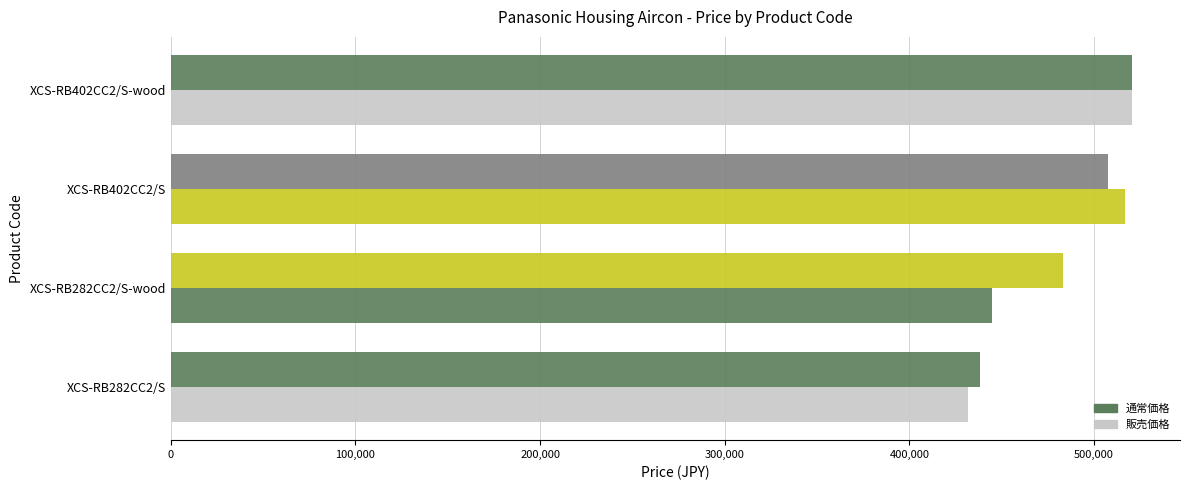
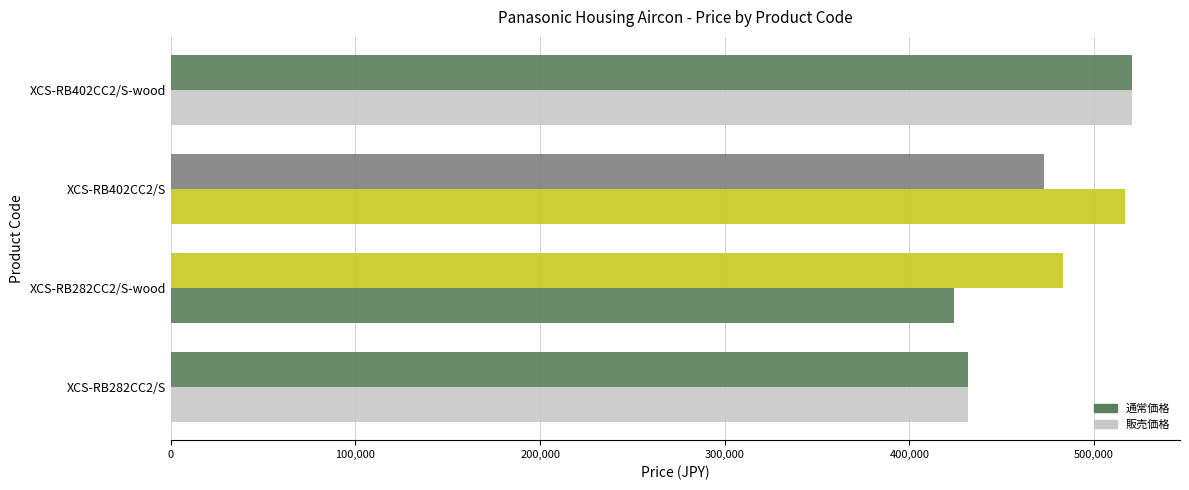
通常価格, XCS-RB402CC2/S: 508,000 -> 473,000
販売価格, XCS-RB282CC2/S-wood: 445,000 -> 424,000
通常価格, XCS-RB282CC2/S: 438,000 -> 432,000
